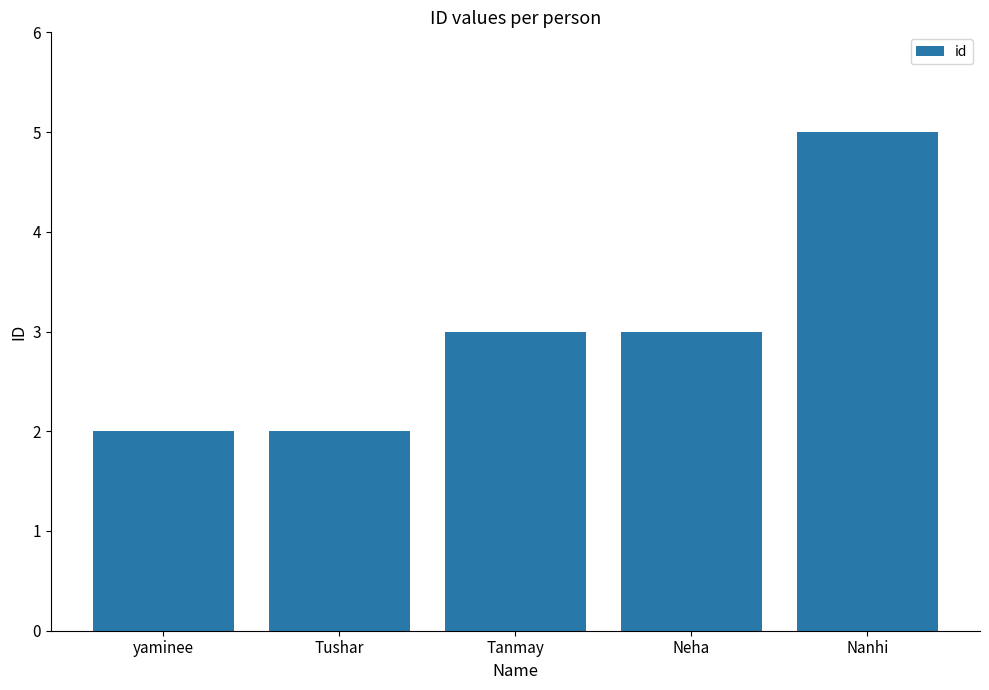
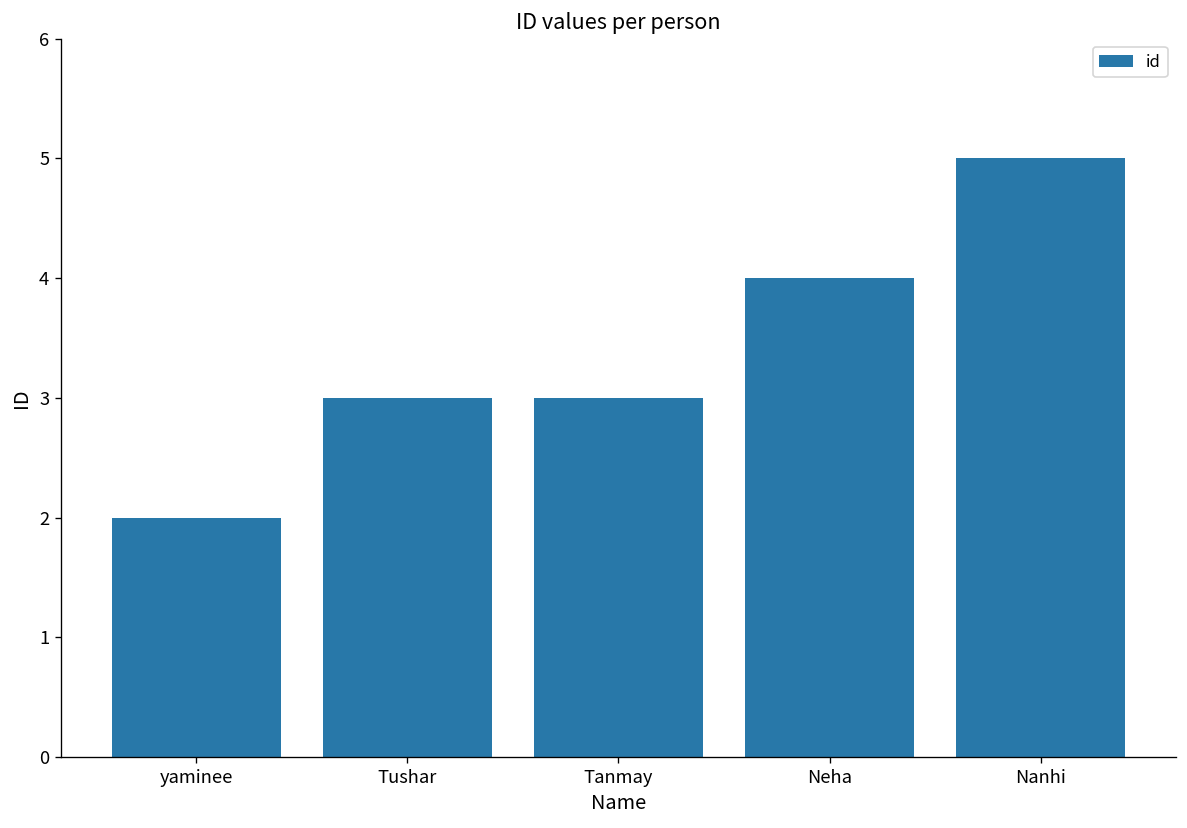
Tushar: 2 -> 3
Neha: 3 -> 4
